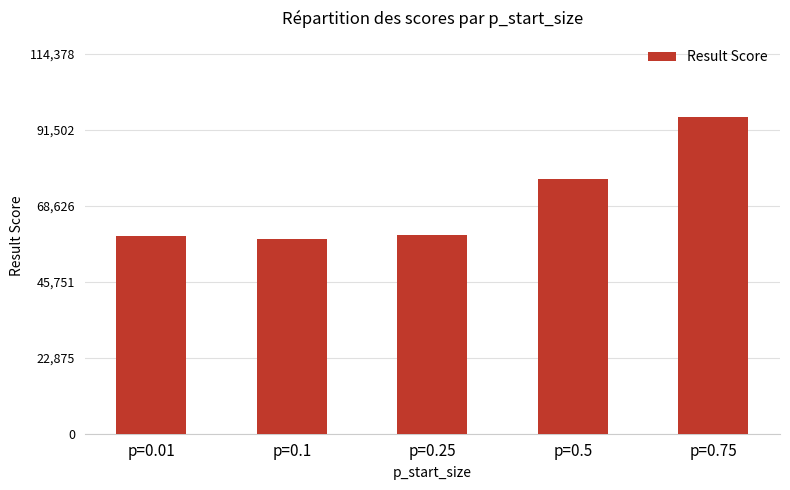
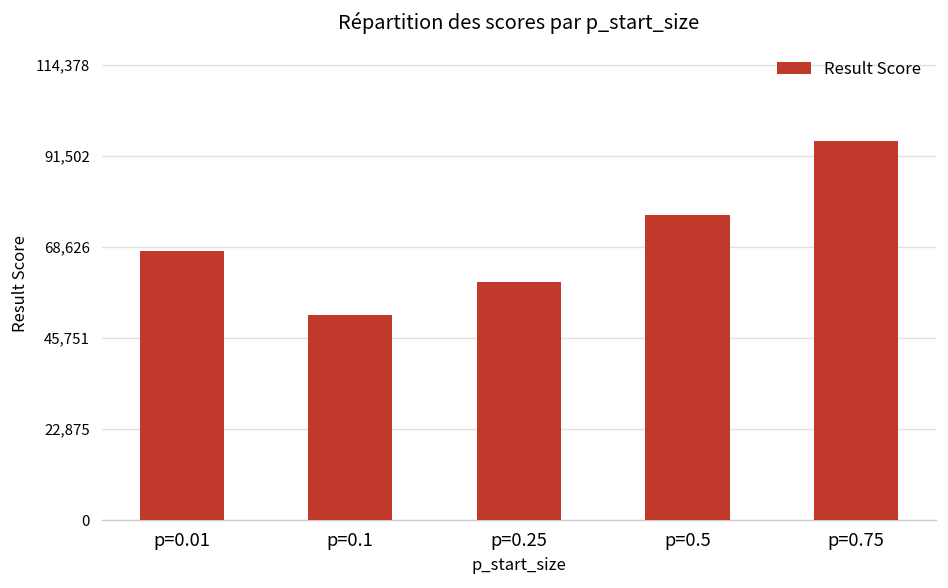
p=0.01: 60,000 -> 68,000
p=0.1: 59,000 -> 52,000
